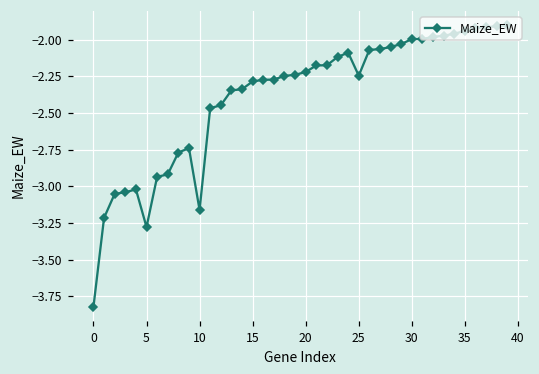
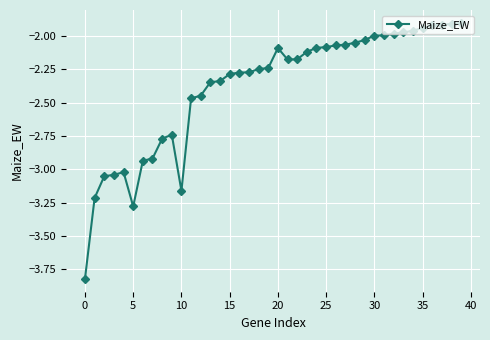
20: -2.22 -> -2.09
25: -2.25 -> -2.08
